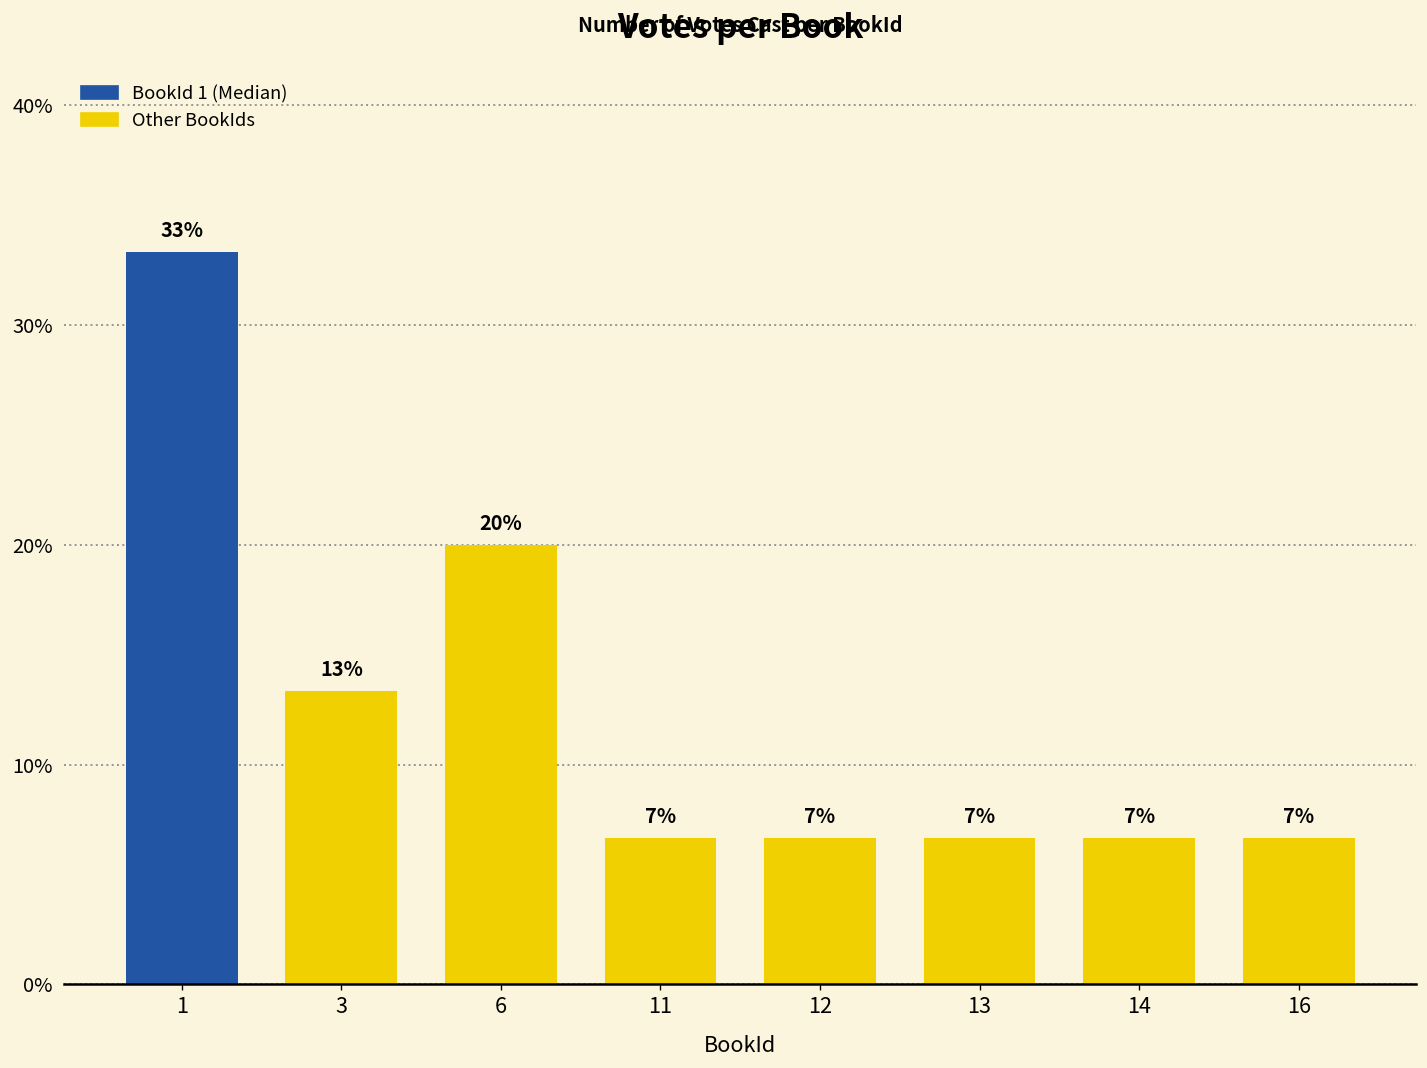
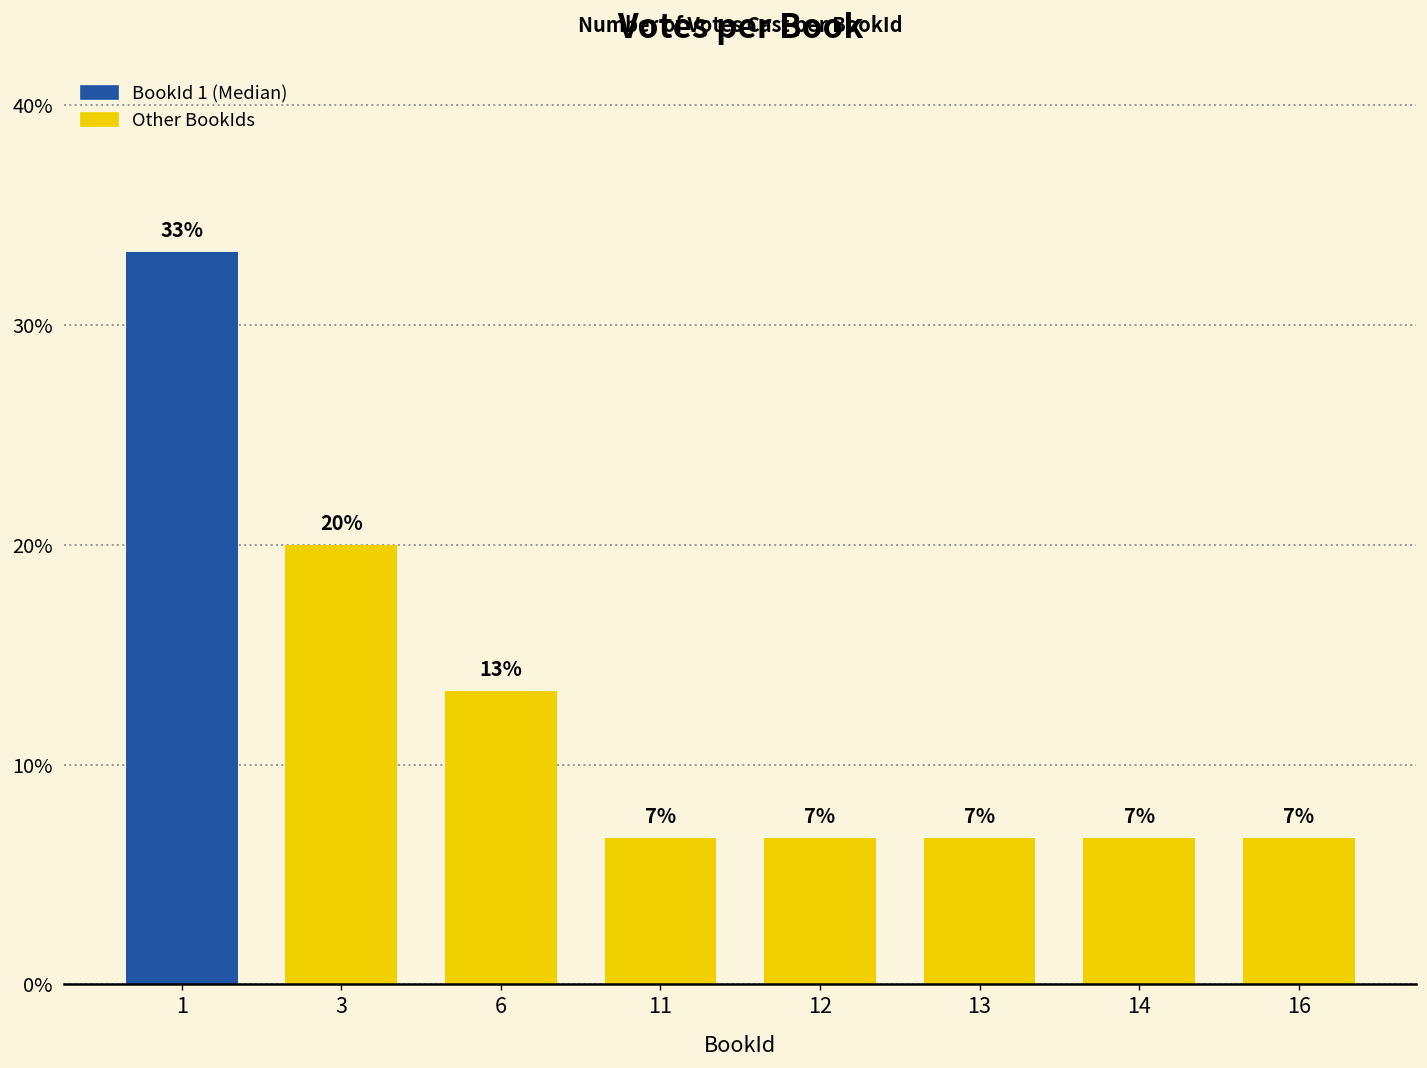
3: 13% -> 20%
6: 20% -> 13%
